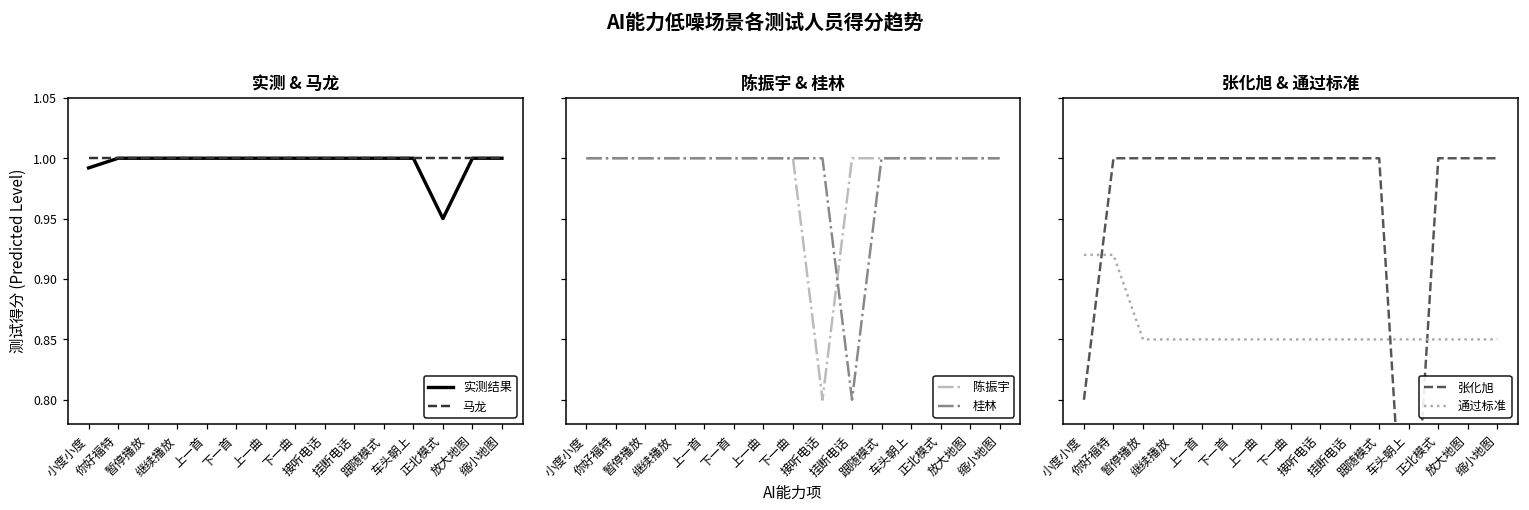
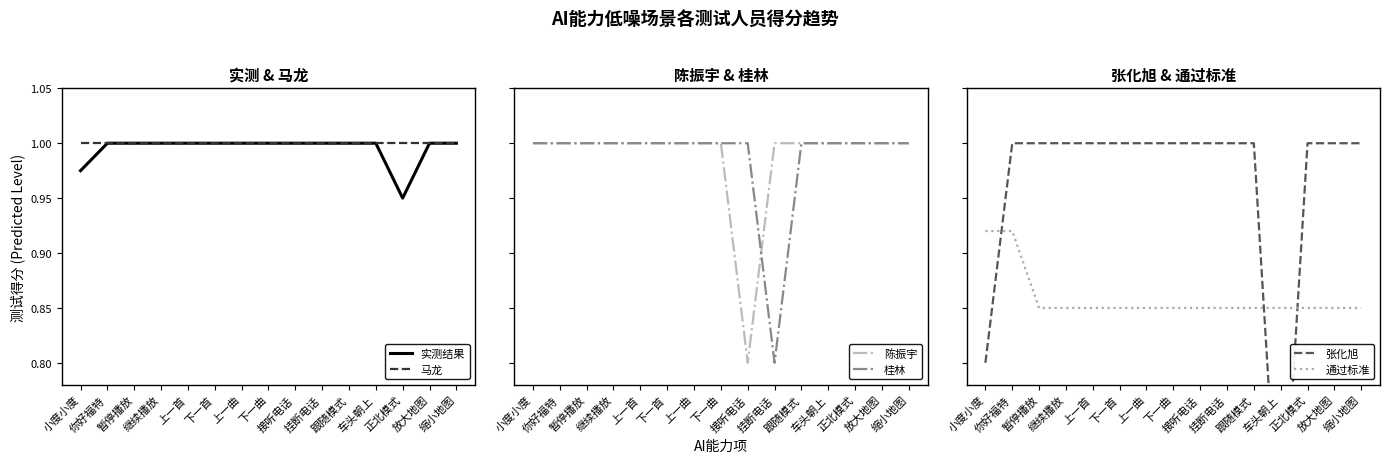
实测 & 马龙, 实测结果, 小度小度: 0.992 -> 0.975
